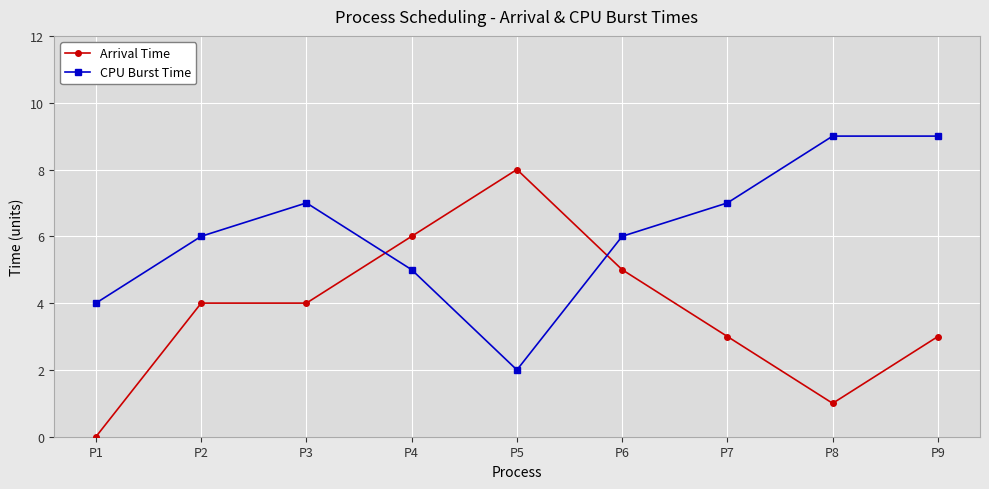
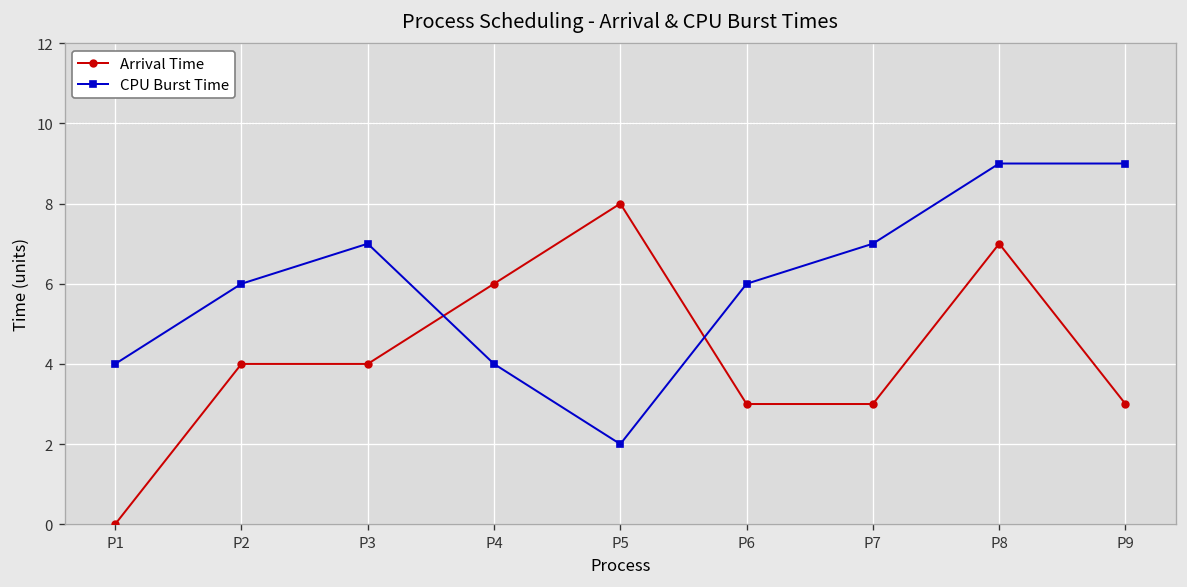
CPU Burst Time, P4: 5 -> 4
Arrival Time, P6: 5 -> 3
Arrival Time, P8: 1 -> 7
